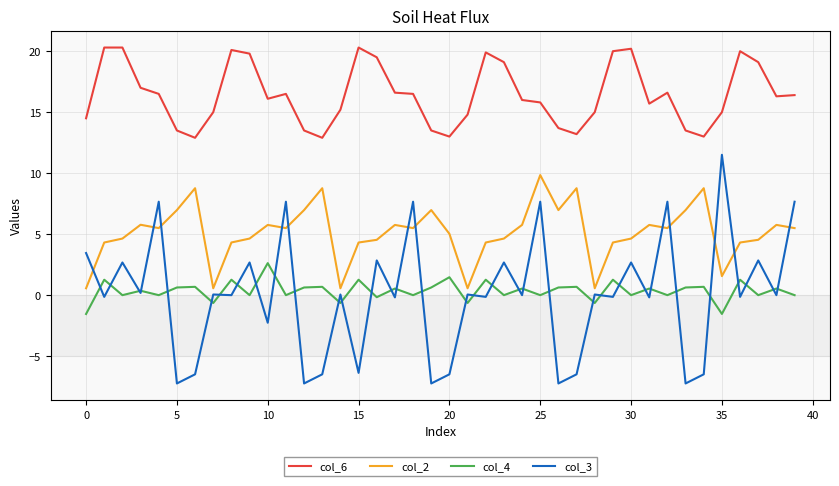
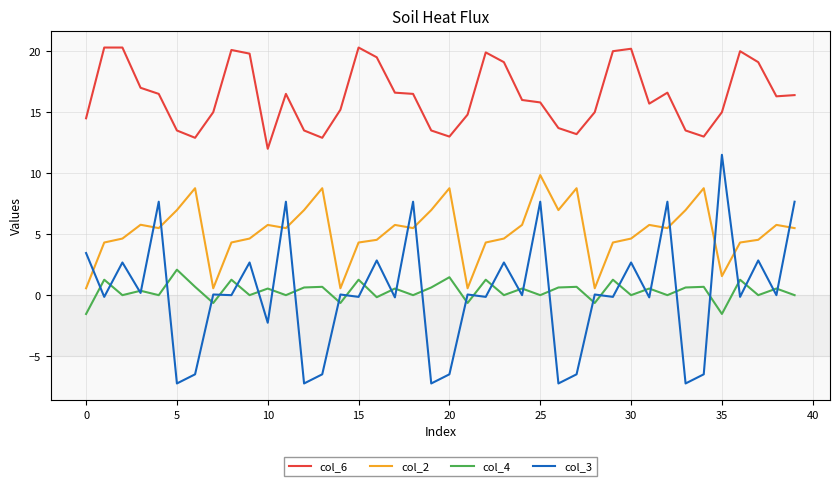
col_4, 5: 0.6 -> 2.1
col_6, 10: 16.1 -> 12.0
col_4, 10: 2.6 -> 0.5
col_3, 15: -6.4 -> -0.1
col_2, 20: 5.0 -> 8.8
